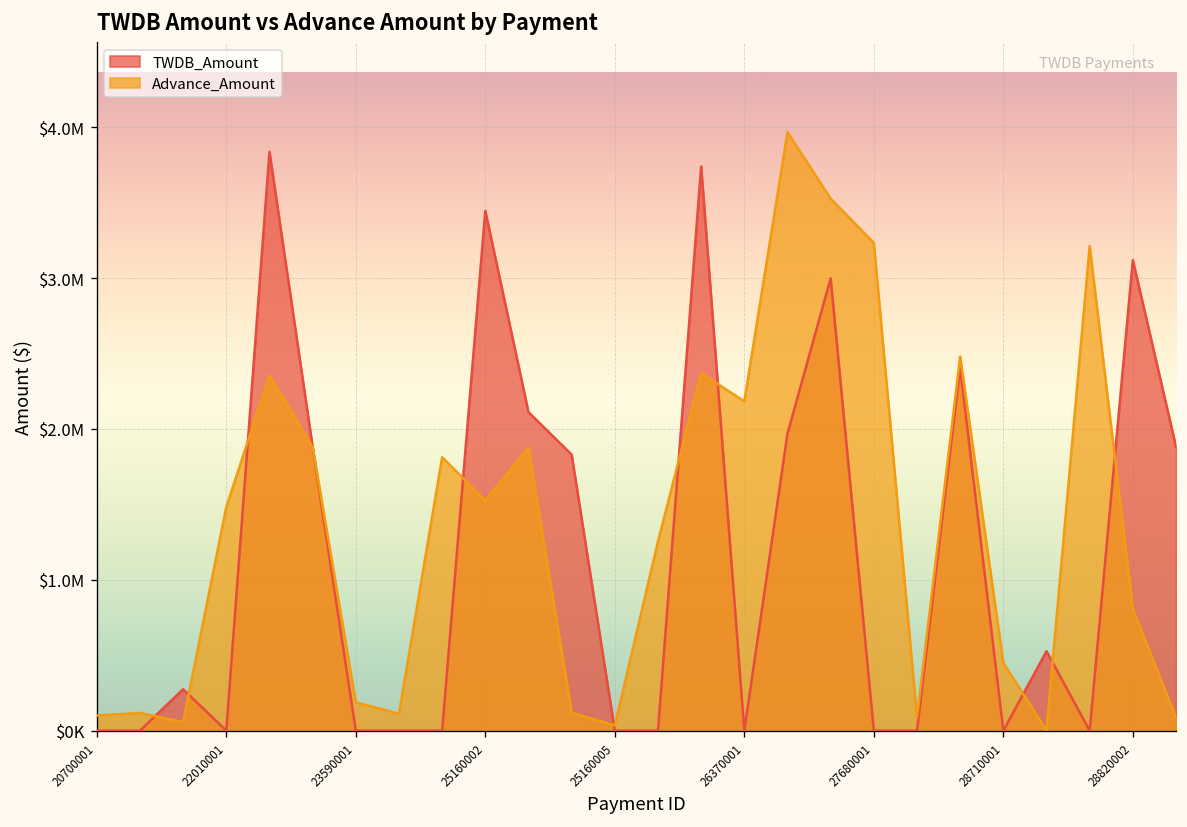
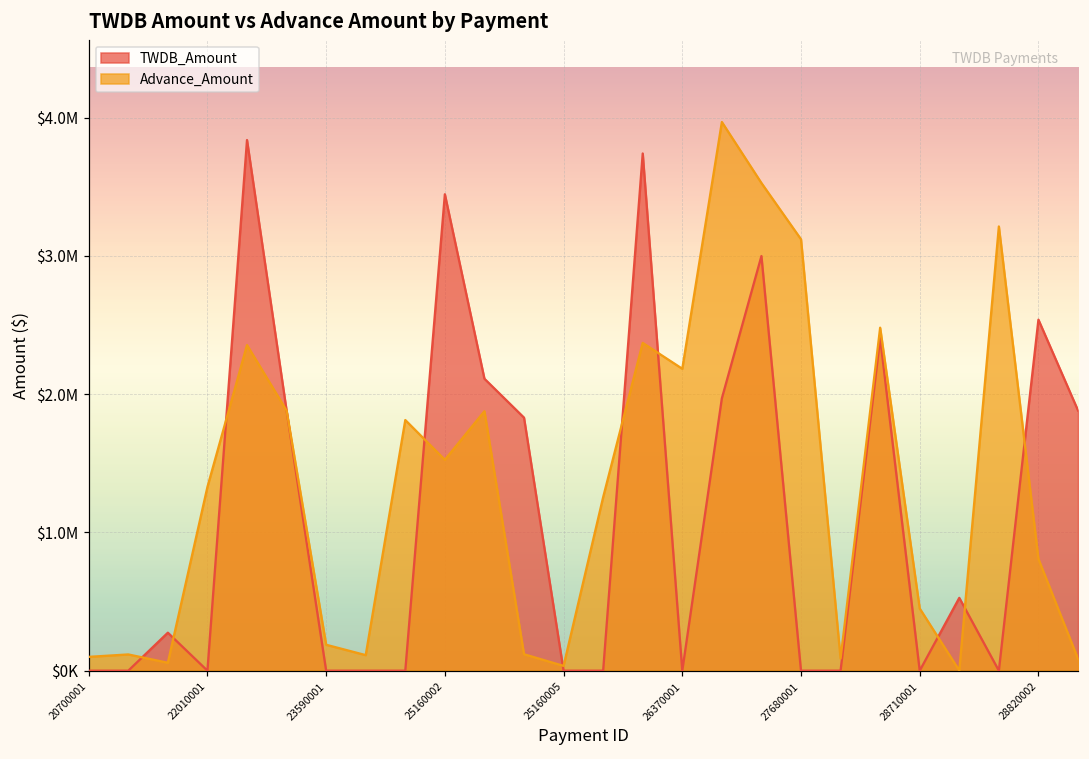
Advance_Amount, 22010001: $1480000 -> $1330000
Advance_Amount, 27680001: $3230000 -> $3120000
TWDB_Amount, 28820002: $3120000 -> $2540000
